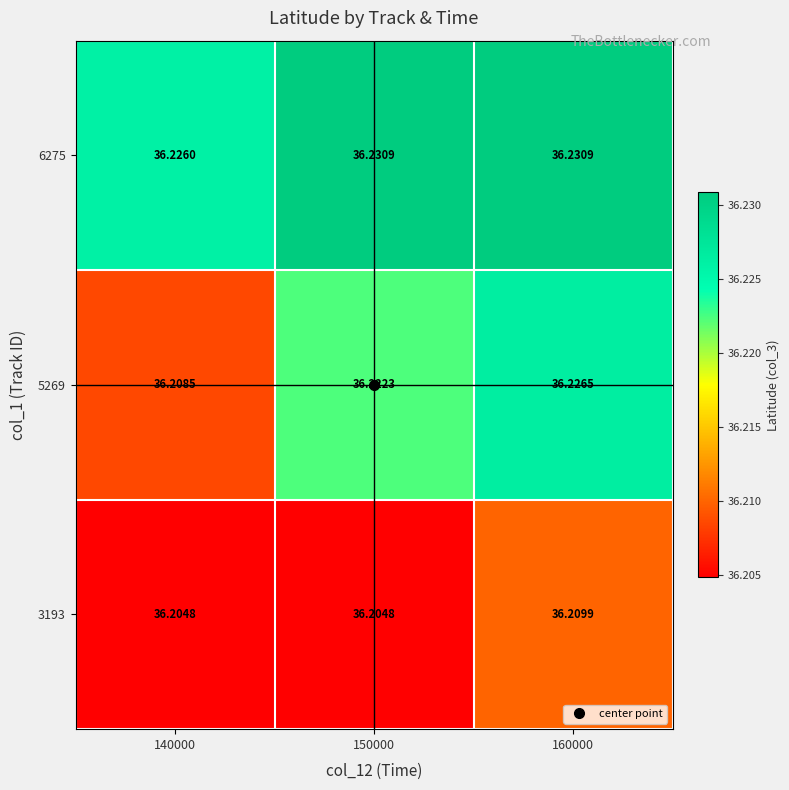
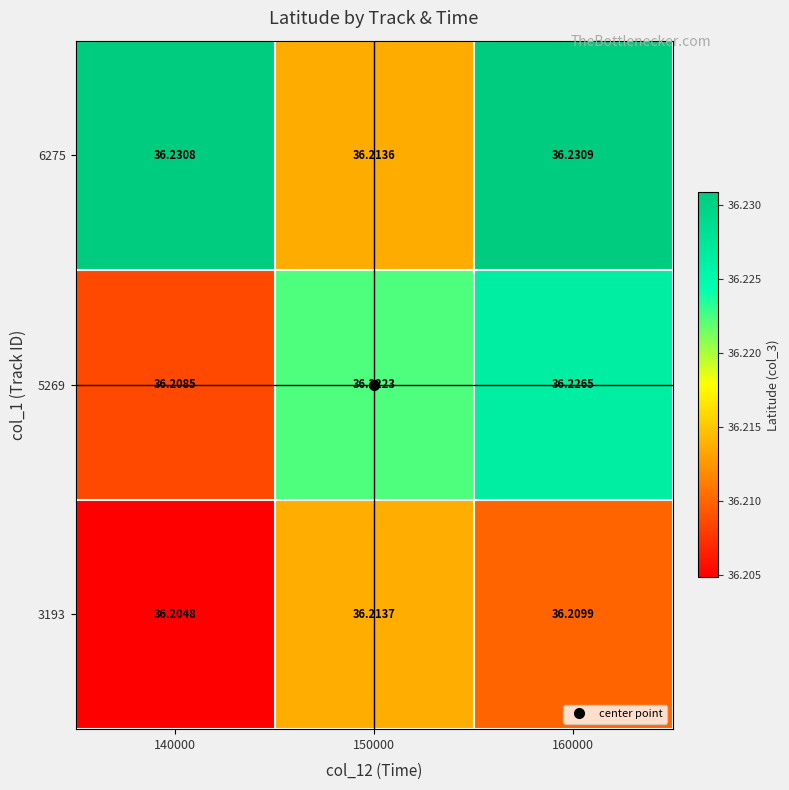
6275, 140000: 36.2260 -> 36.2308
6275, 150000: 36.2309 -> 36.2136
3193, 150000: 36.2048 -> 36.2137
